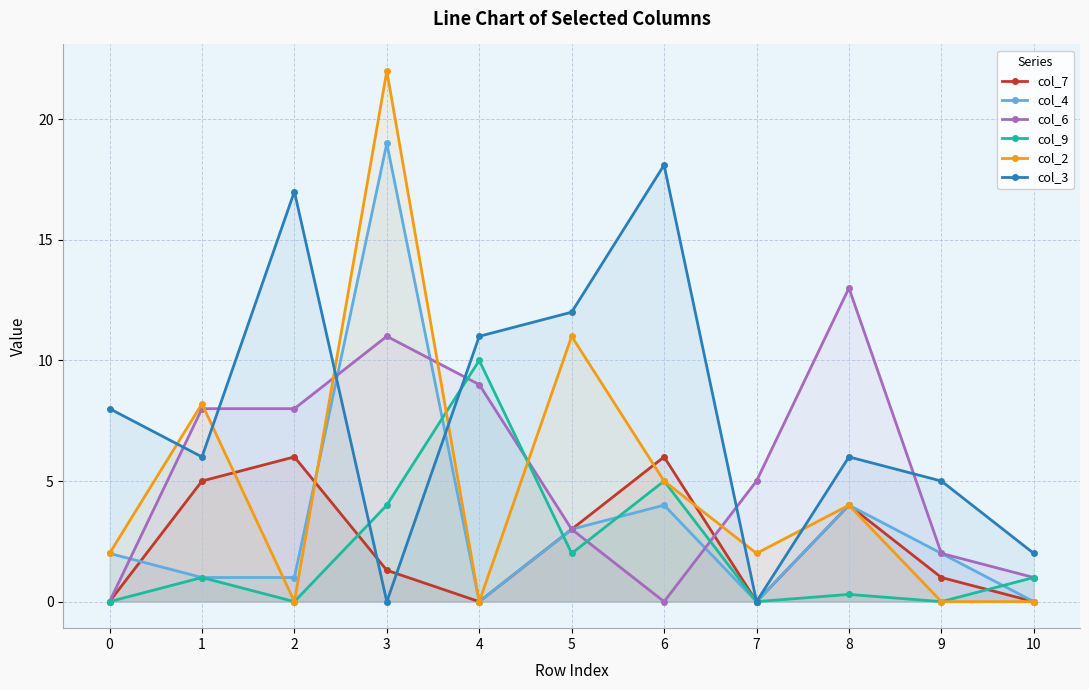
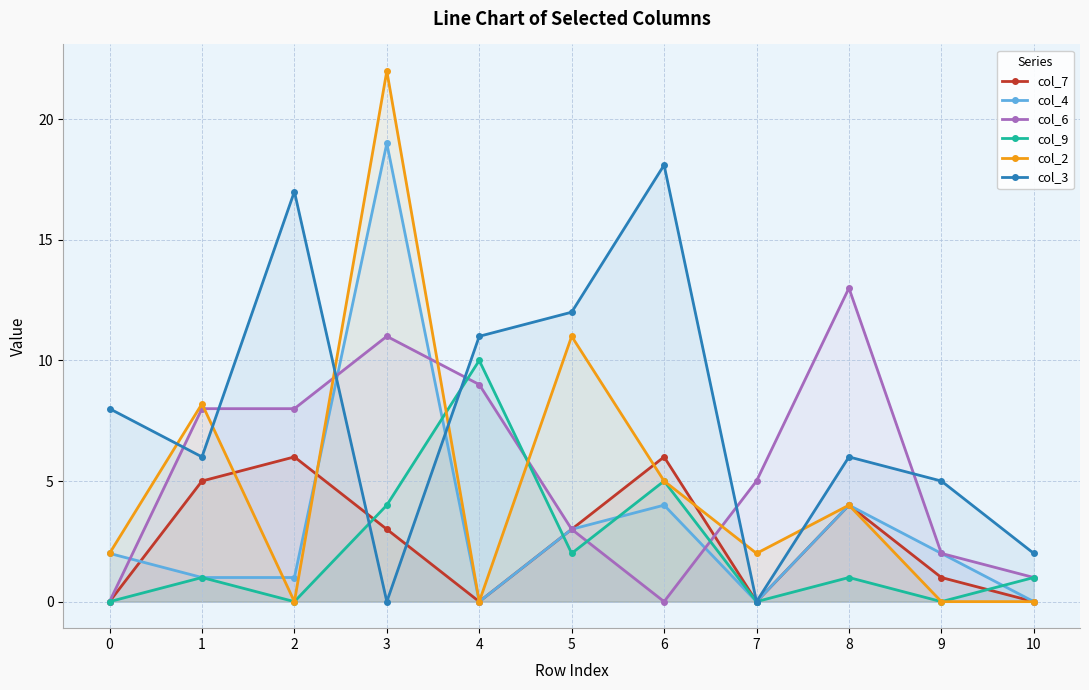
col_7, 3: 1.3 -> 3.0
col_9, 8: 0.3 -> 1.0
